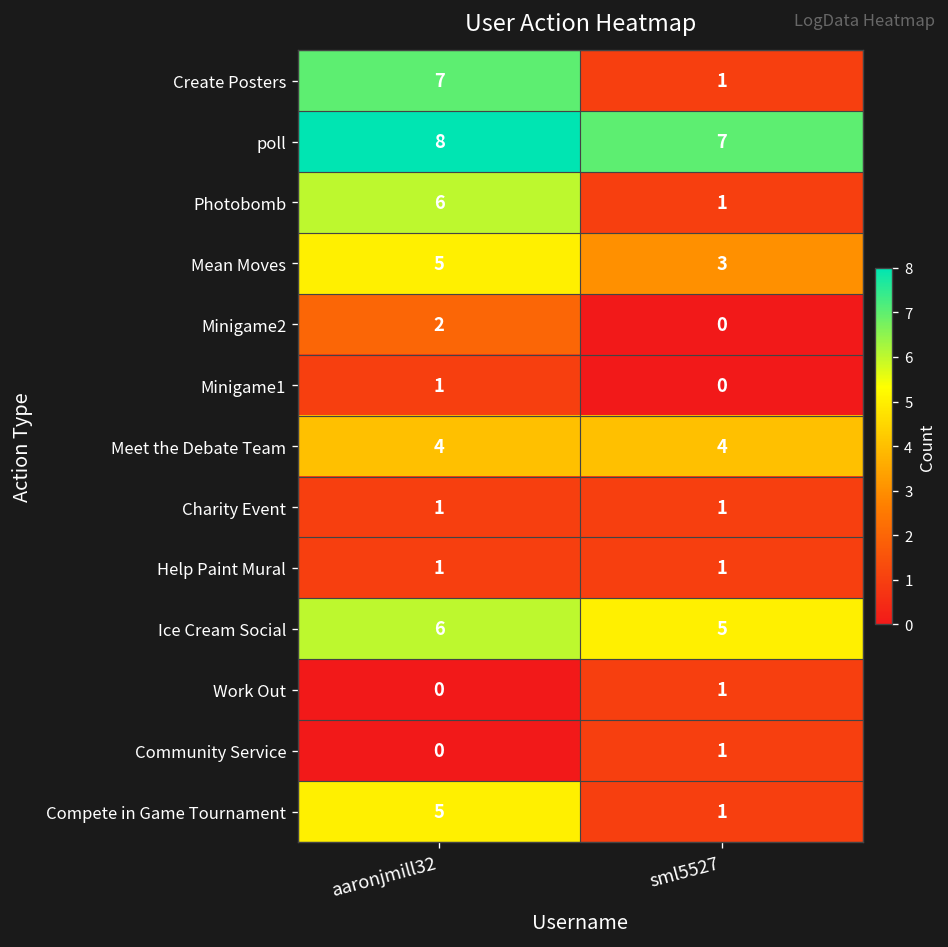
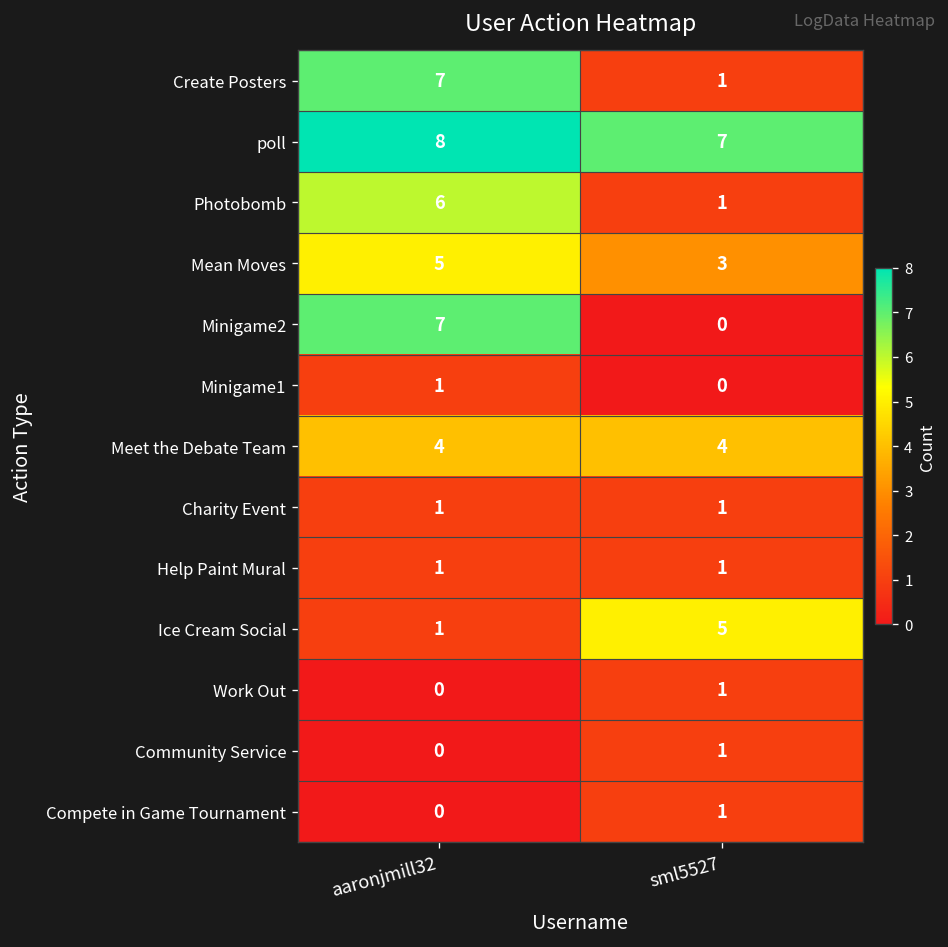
Minigame2, aaronjmill32: 2 -> 7
Ice Cream Social, aaronjmill32: 6 -> 1
Compete in Game Tournament, aaronjmill32: 5 -> 0
